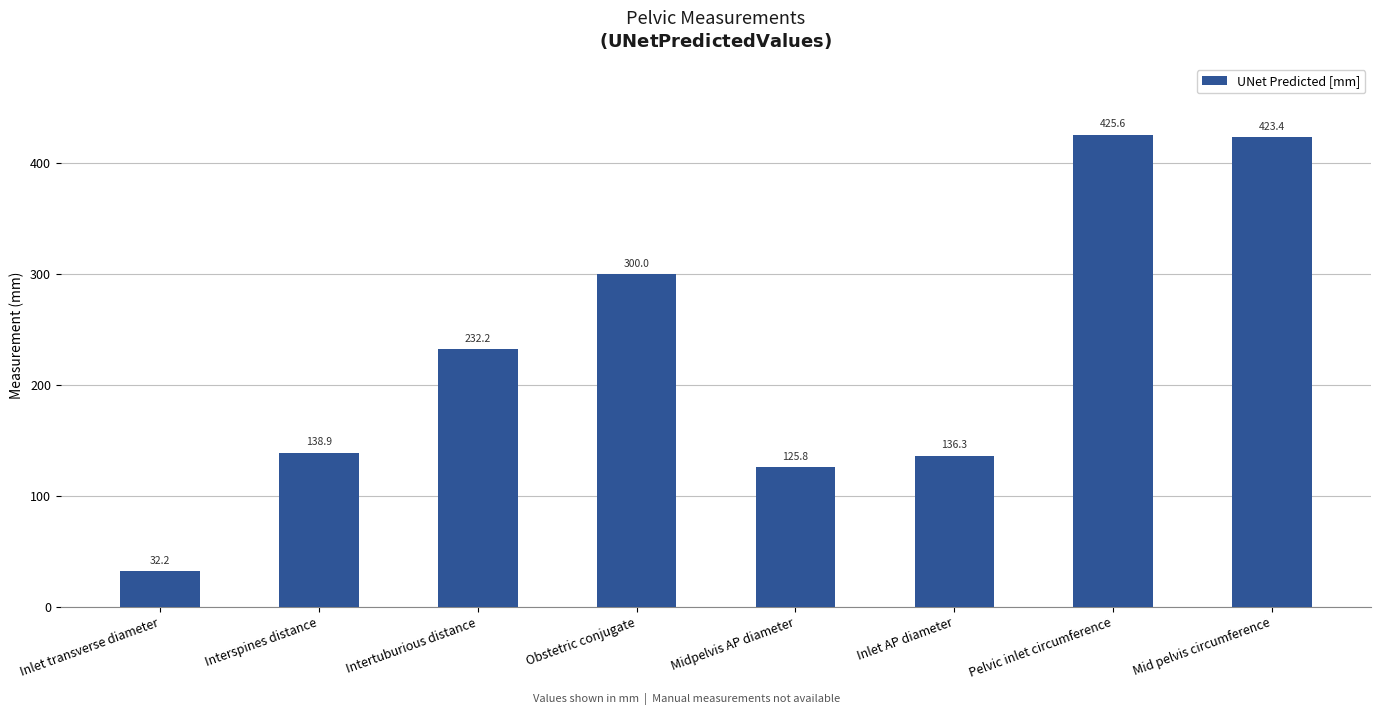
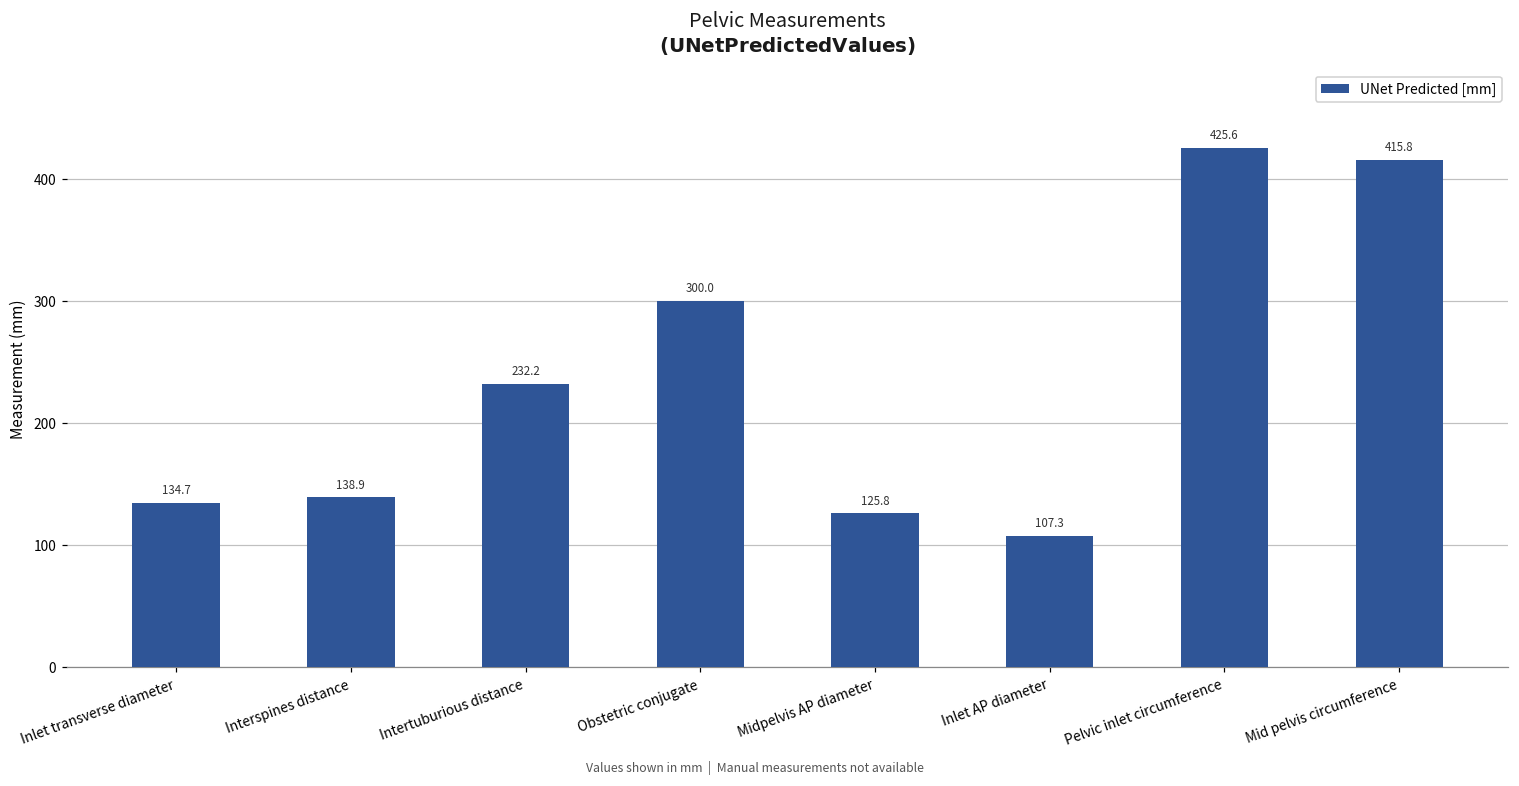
Inlet transverse diameter: 32.2 -> 134.7
Inlet AP diameter: 136.3 -> 107.3
Mid pelvis circumference: 423.4 -> 415.8
